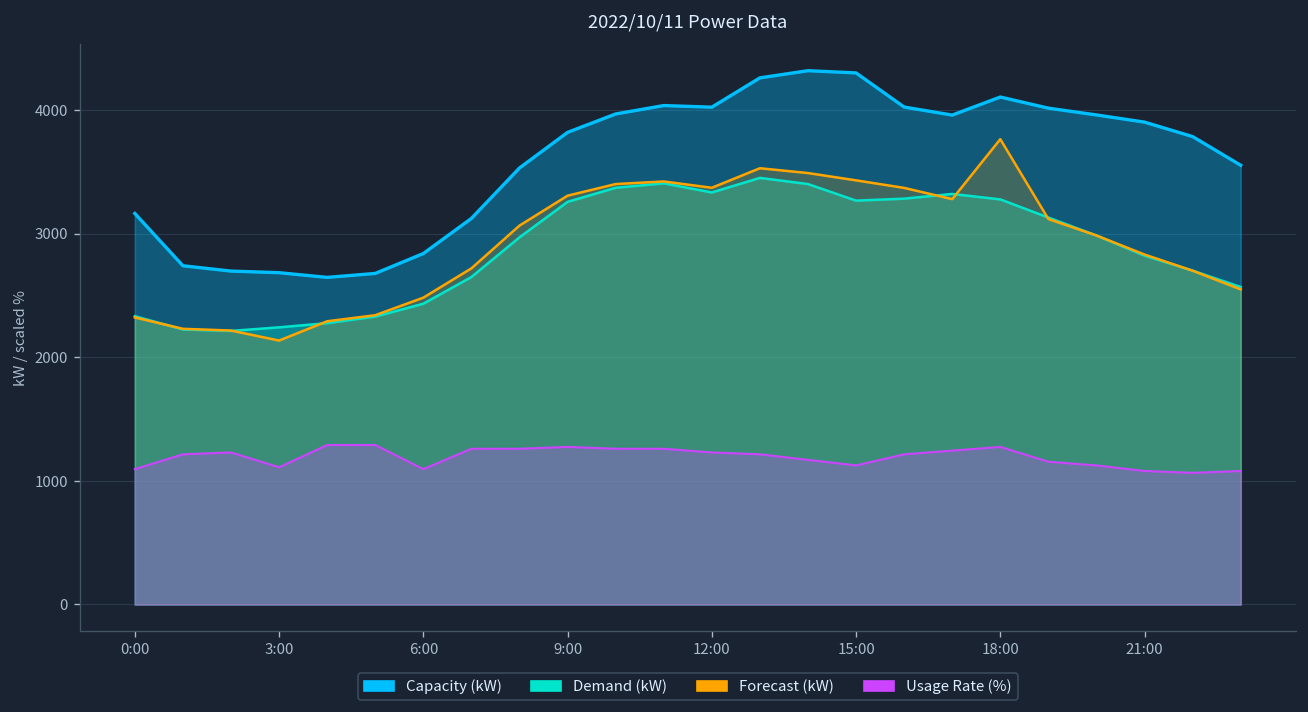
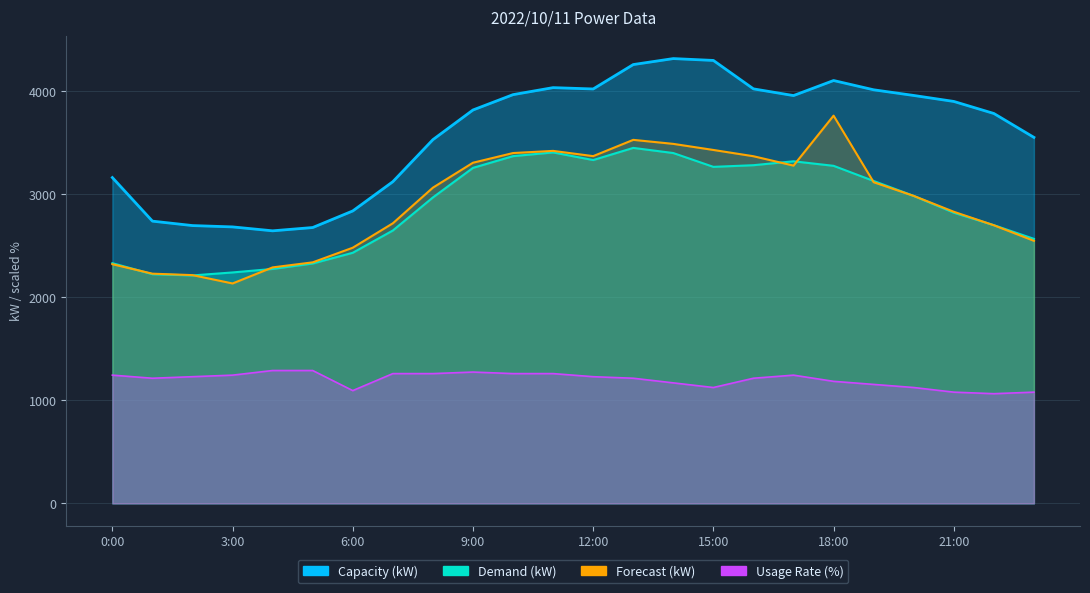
Usage Rate (%), 0:00: 1100 -> 1250
Usage Rate (%), 3:00: 1110 -> 1250
Usage Rate (%), 18:00: 1280 -> 1190
